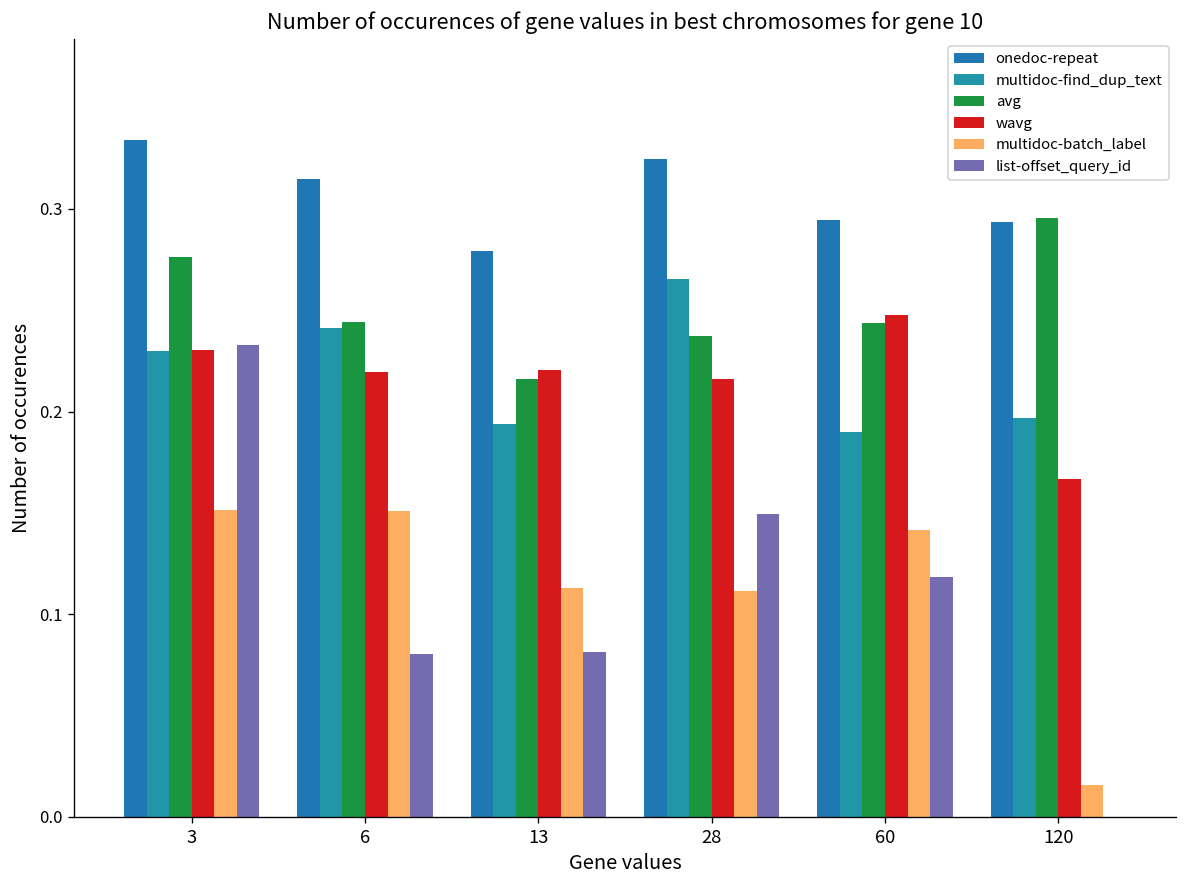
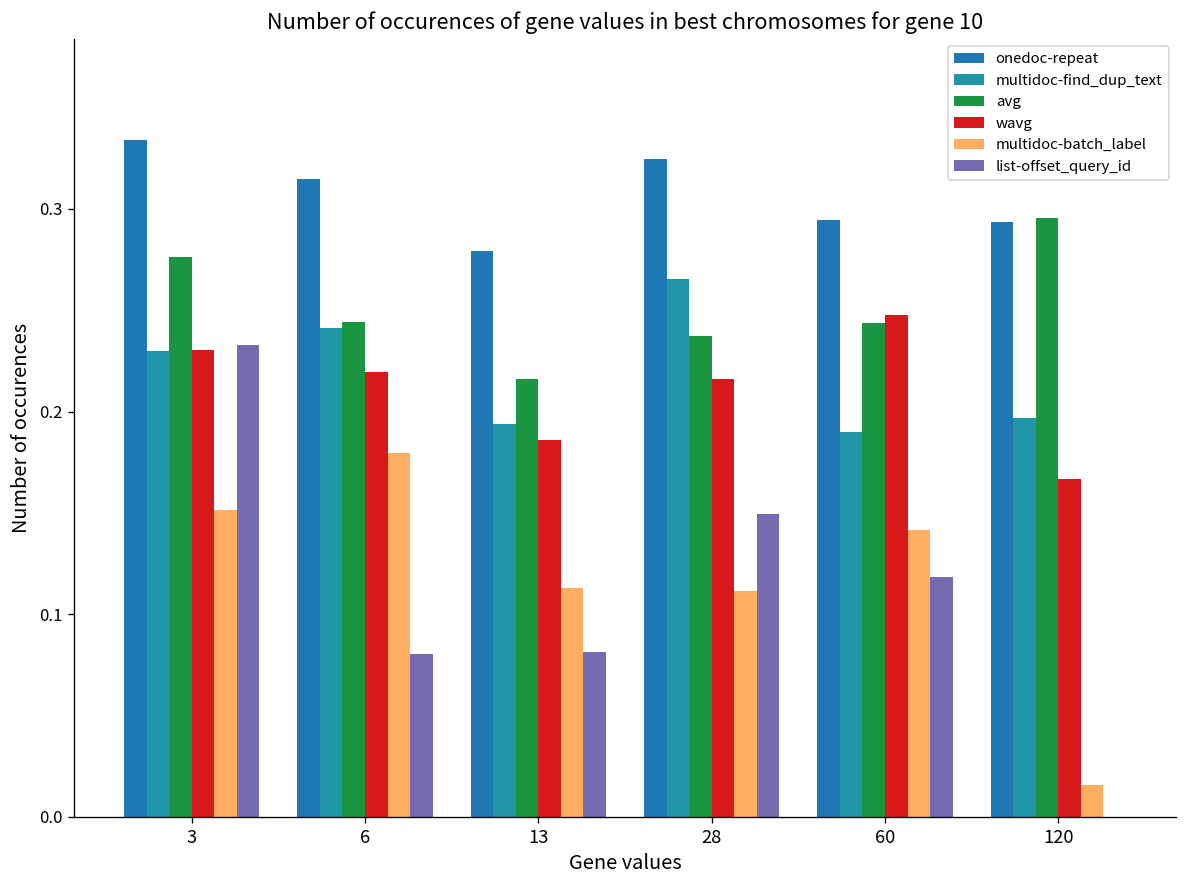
multidoc-batch_label, 6: 0.151 -> 0.180
wavg, 13: 0.220 -> 0.186
